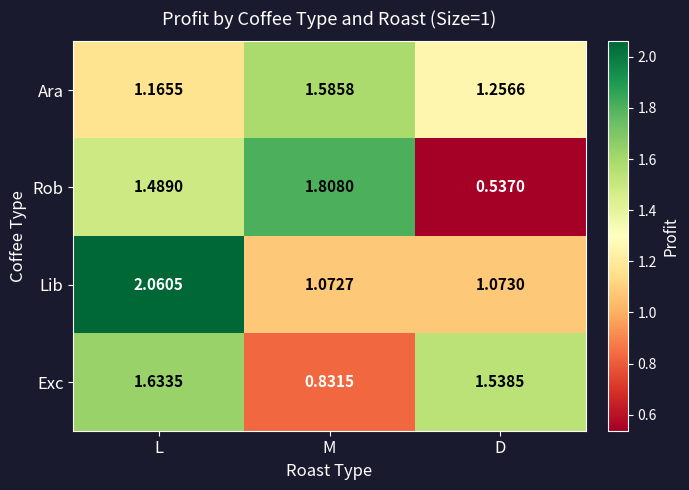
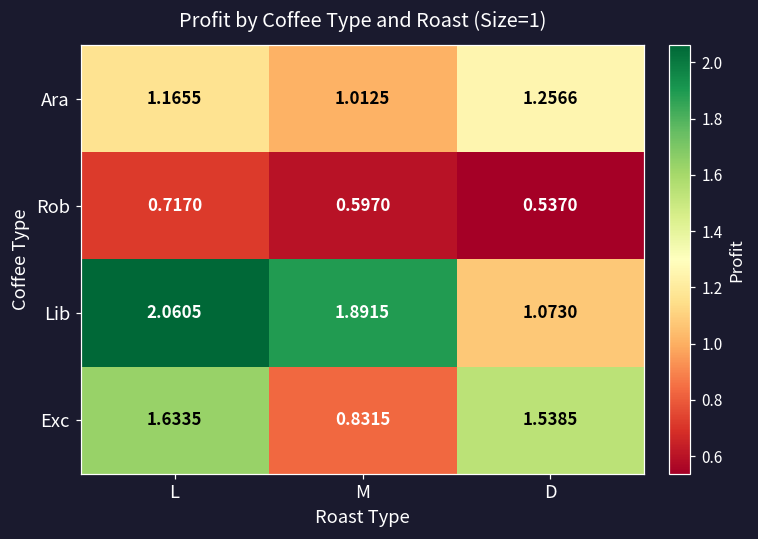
Ara, M: 1.5858 -> 1.0125
Rob, L: 1.4890 -> 0.7170
Rob, M: 1.8080 -> 0.5970
Lib, M: 1.0727 -> 1.8915
